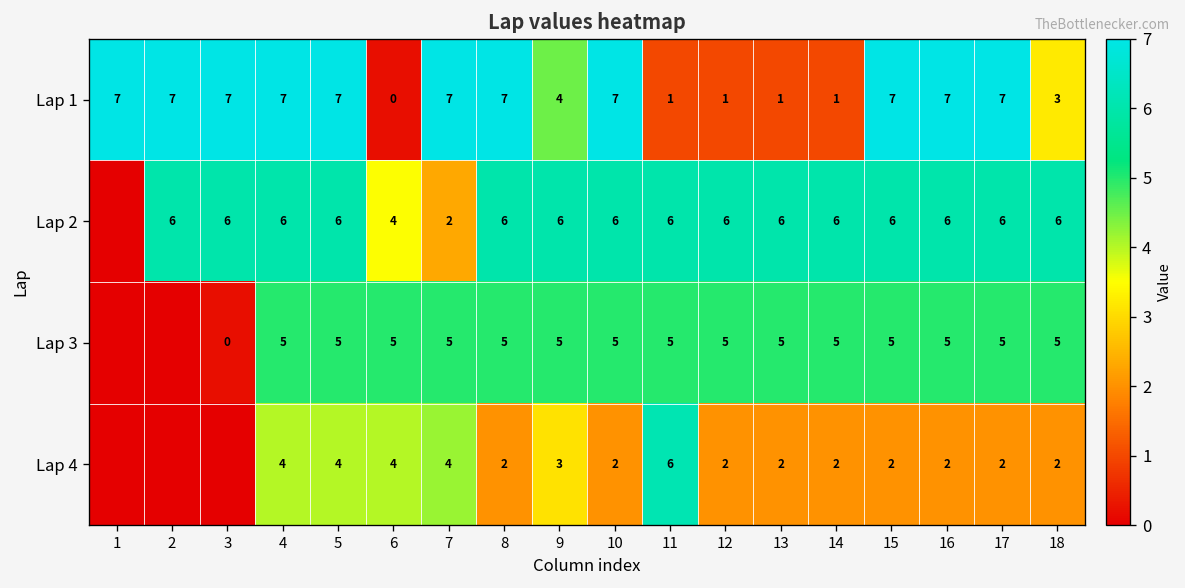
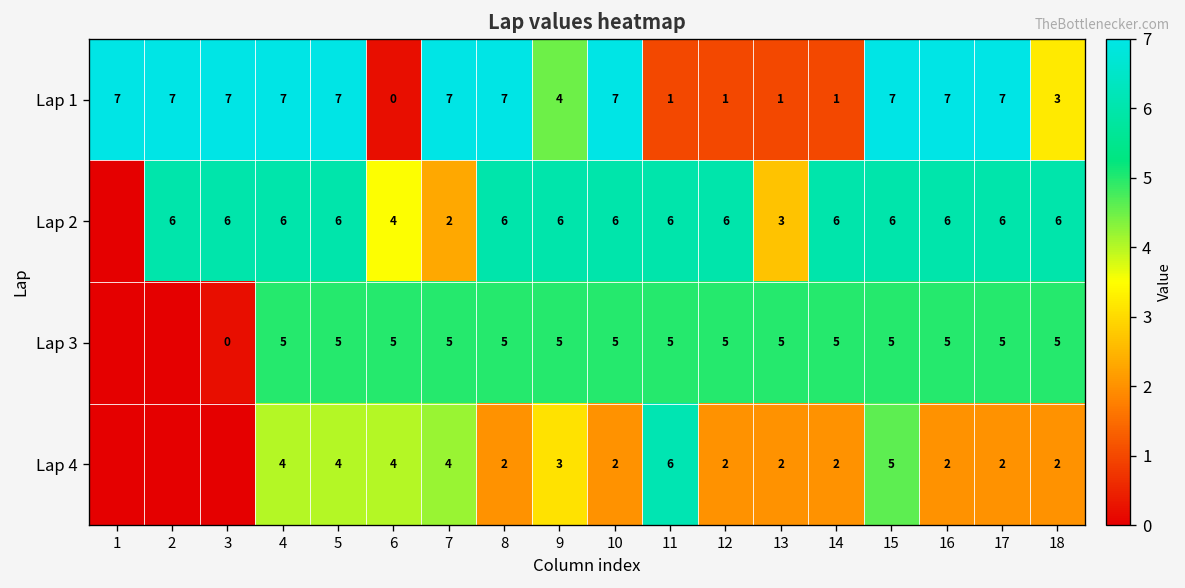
Lap 2, 13: 6 -> 3
Lap 4, 15: 2 -> 5
